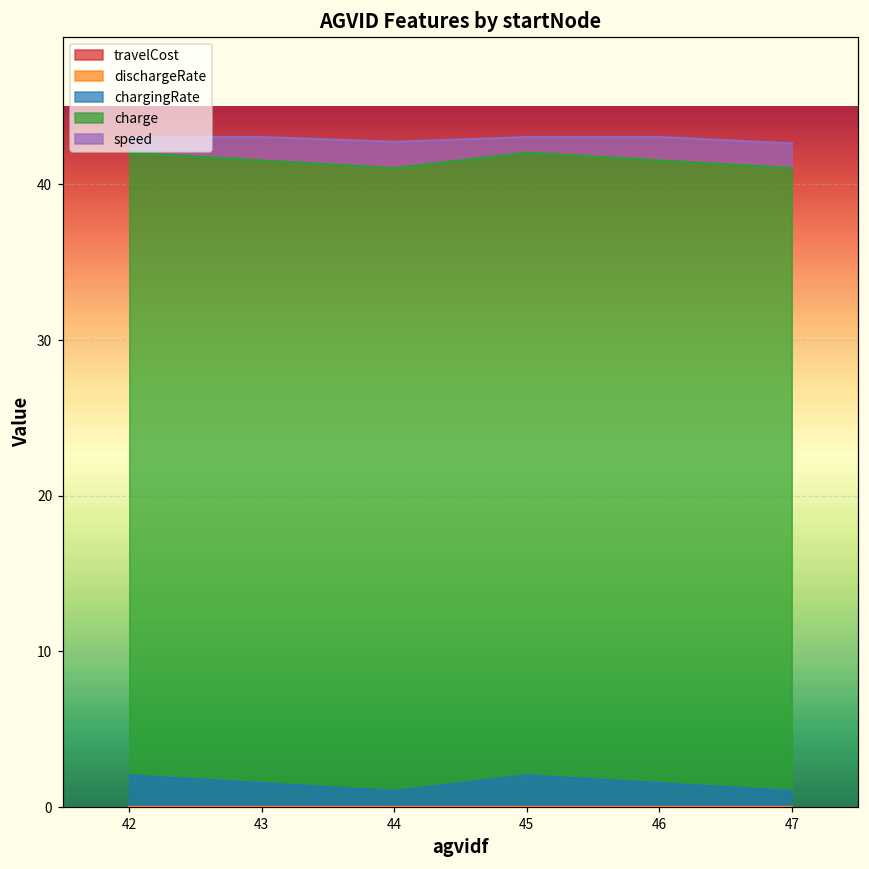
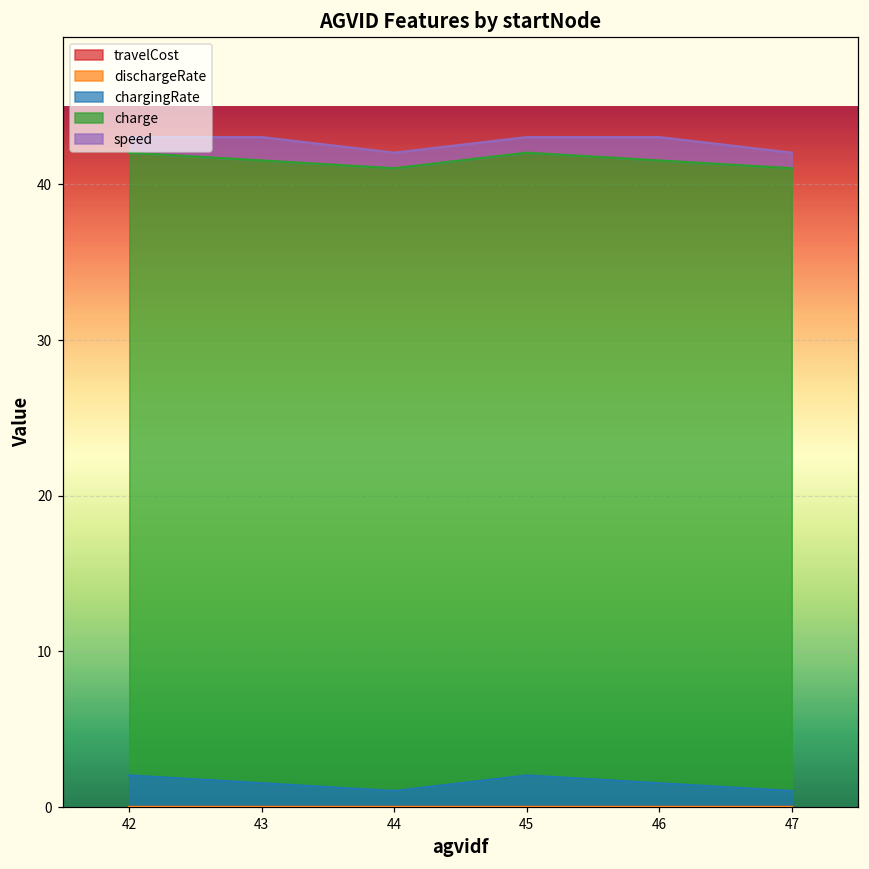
speed, 44: 1.7 -> 1.0
speed, 47: 1.6 -> 1.0
